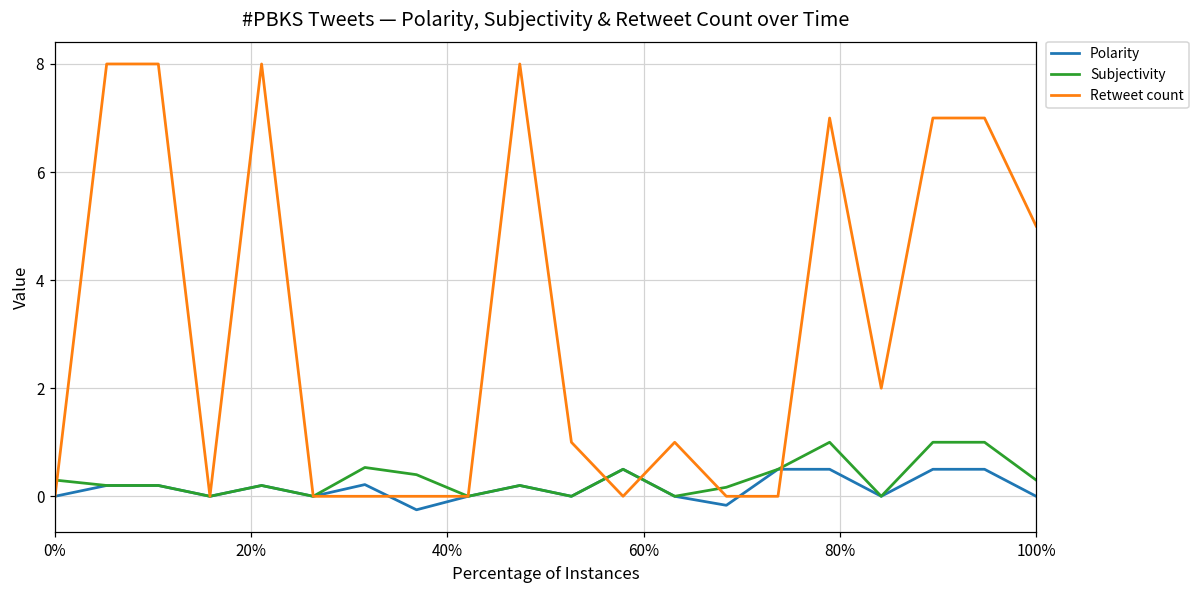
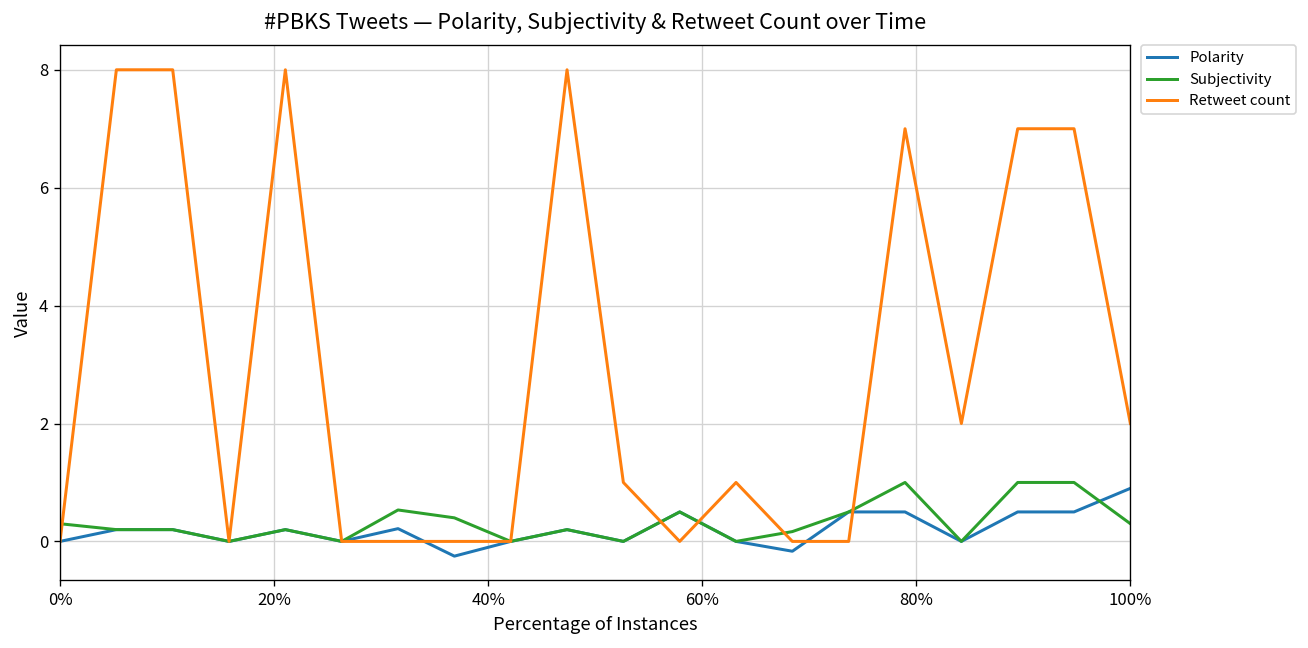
Polarity, 100%: 0.0 -> 0.9
Retweet count, 100%: 5 -> 2
